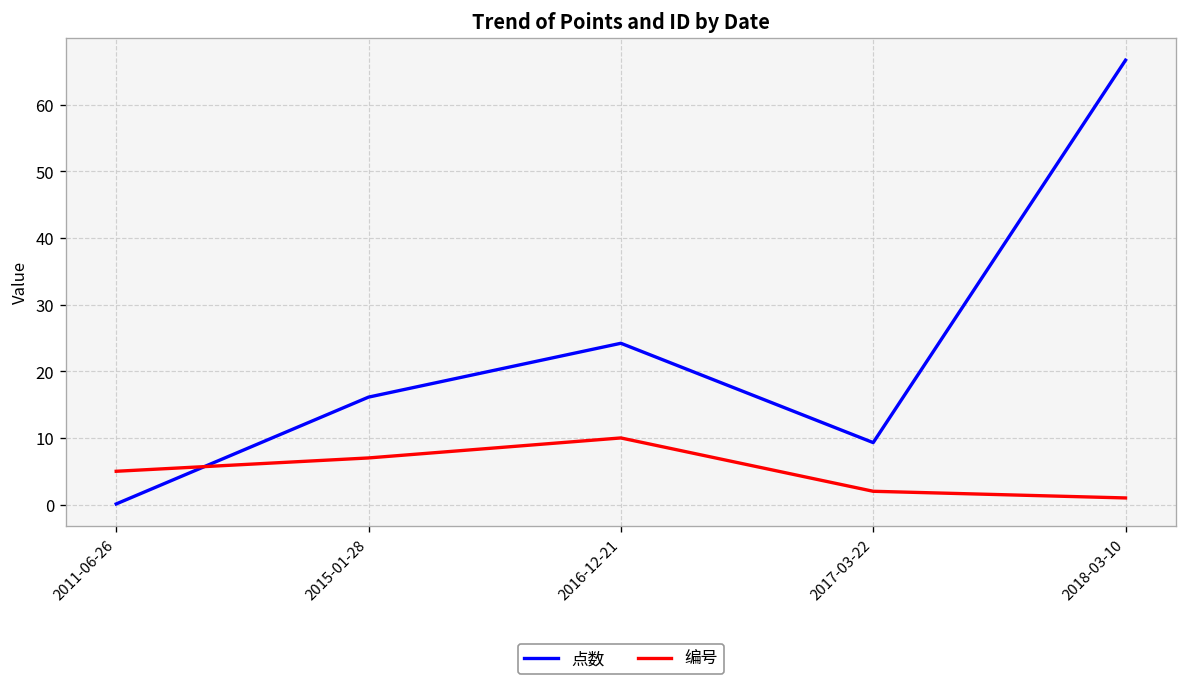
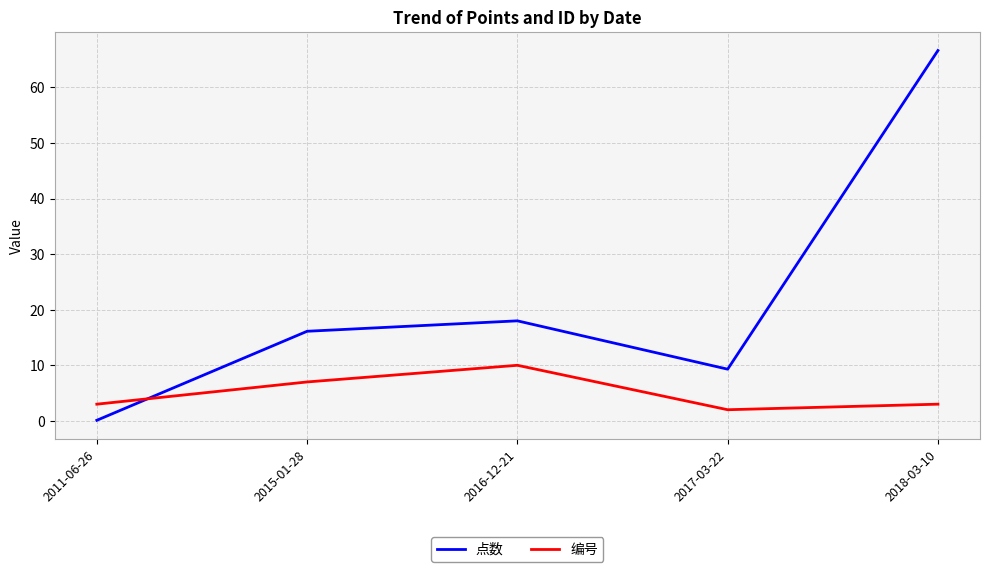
编号, 2011-06-26: 5 -> 3
点数, 2016-12-21: 24 -> 18
编号, 2018-03-10: 1 -> 3
